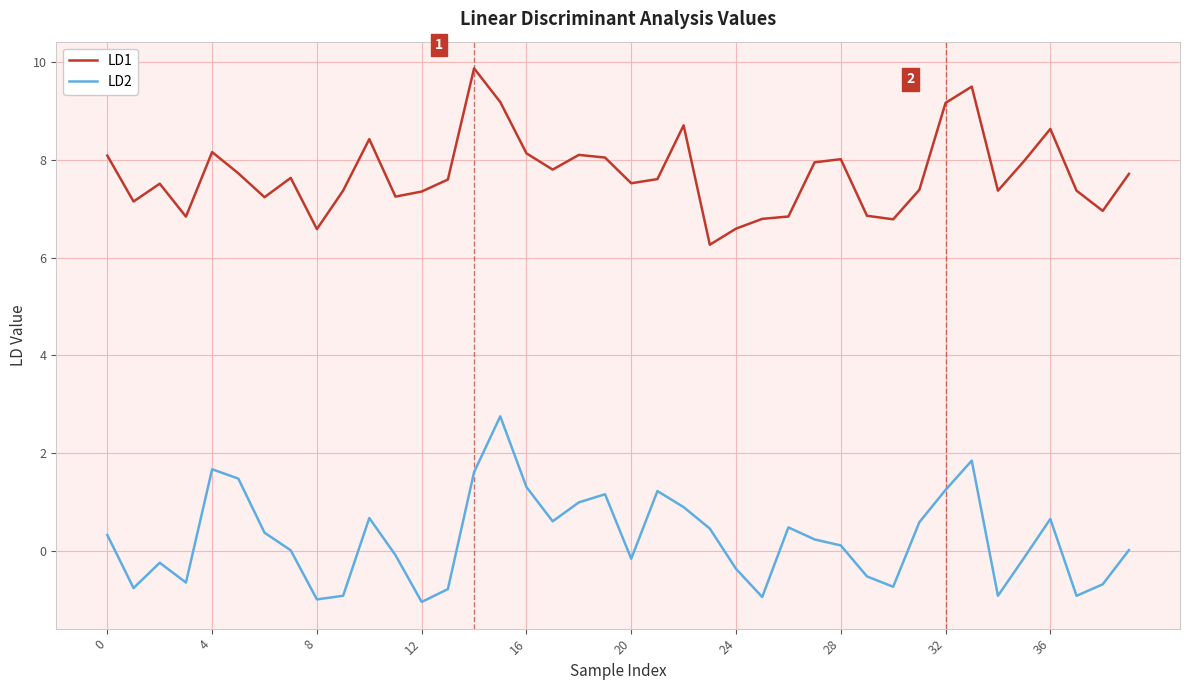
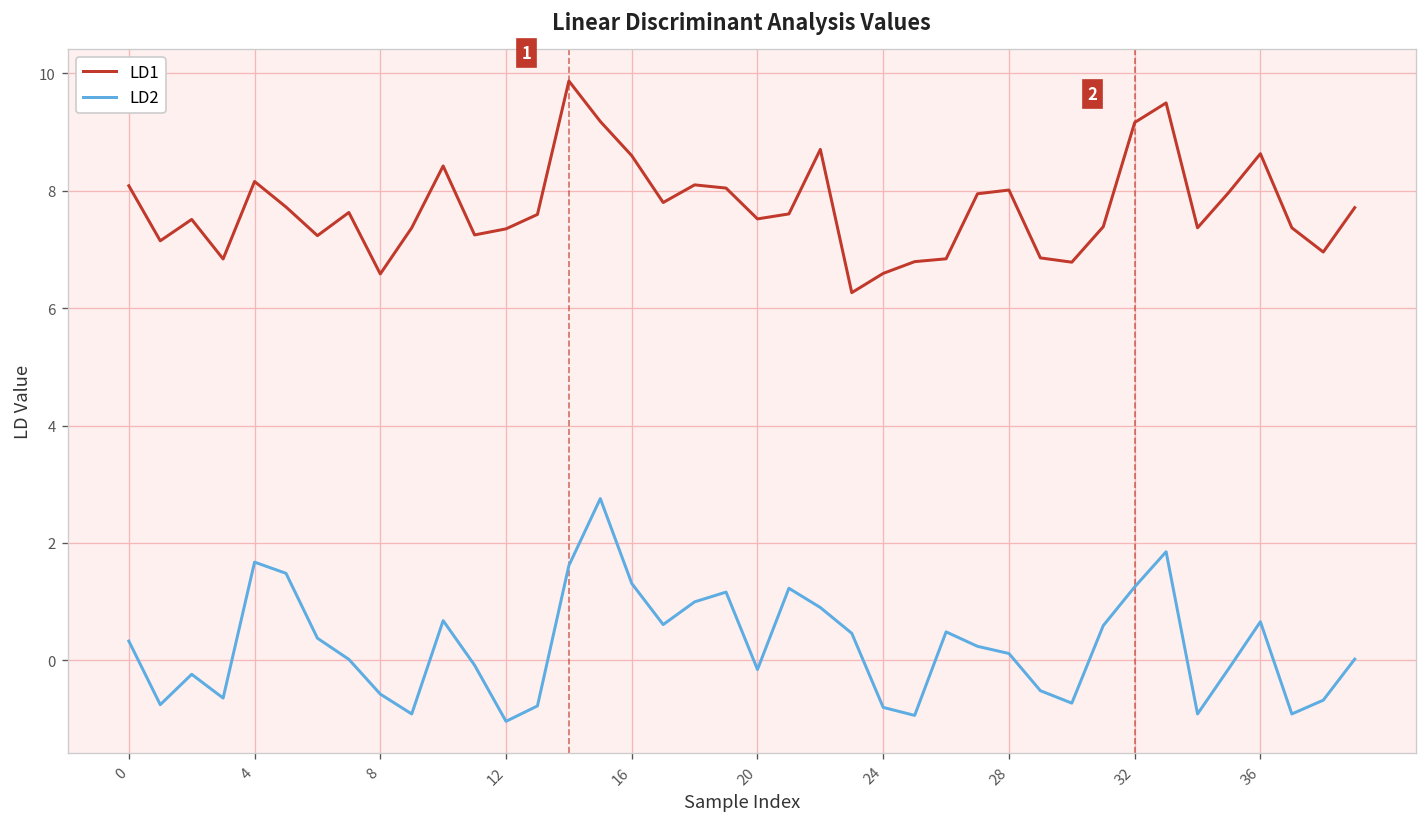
LD2, 8: -1.0 -> -0.6
LD1, 16: 8.1 -> 8.6
LD2, 24: -0.4 -> -0.8
